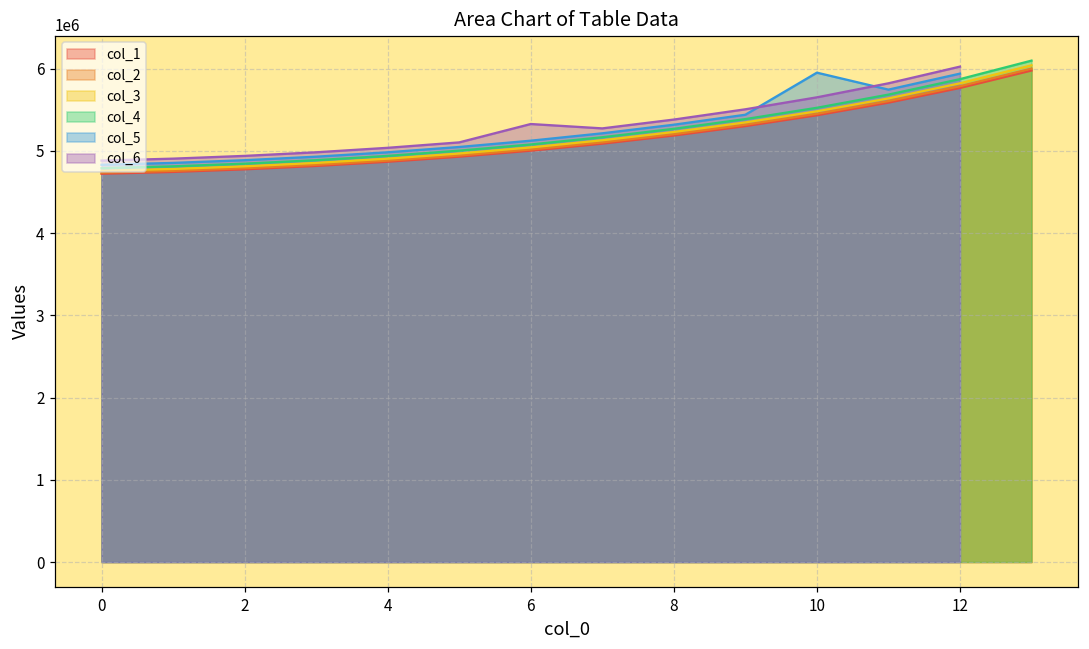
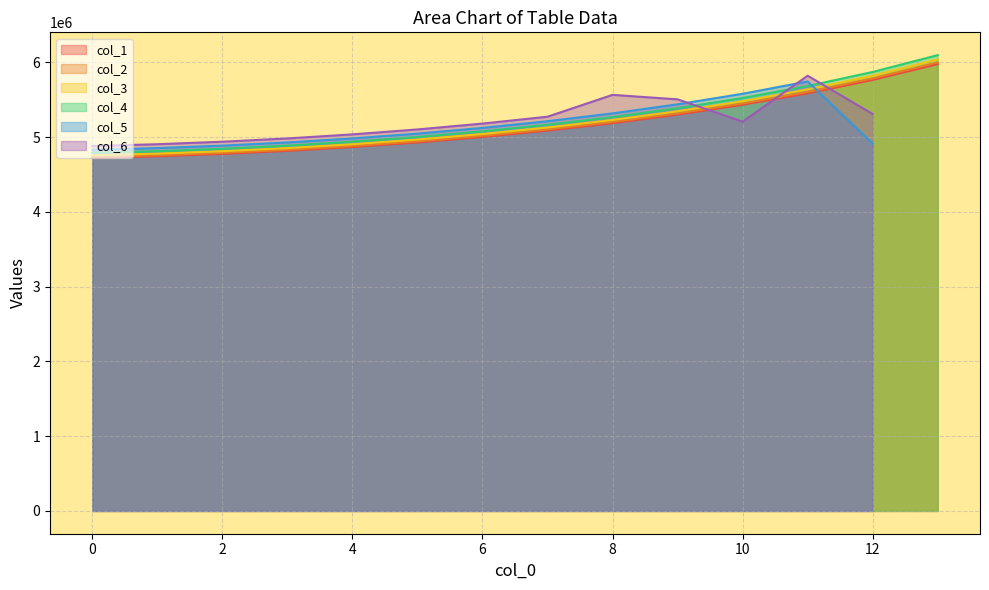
col_6, 6: 5300000 -> 5200000
col_6, 8: 5400000 -> 5600000
col_5, 10: 6000000 -> 5600000
col_6, 10: 5700000 -> 5200000
col_5, 12: 5900000 -> 4900000
col_6, 12: 6000000 -> 5300000
